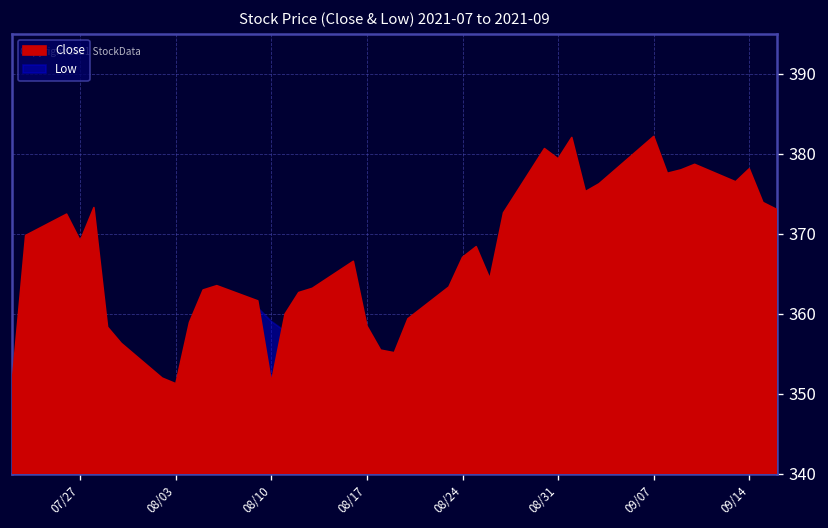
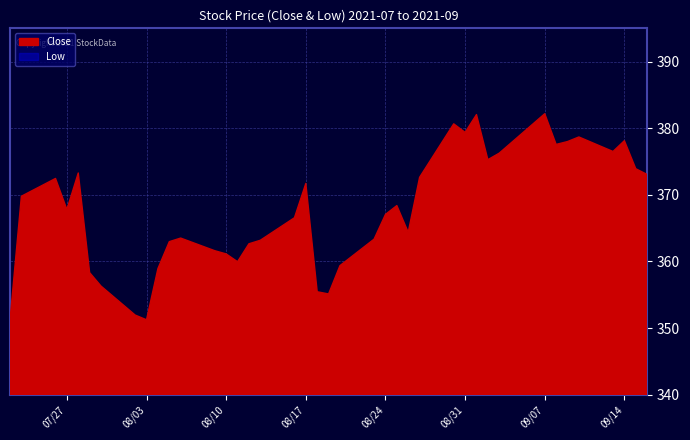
Close, 07/27: 369 -> 368
Close, 08/10: 351 -> 361
Low, 08/10: 359 -> 357
Close, 08/17: 358 -> 372
